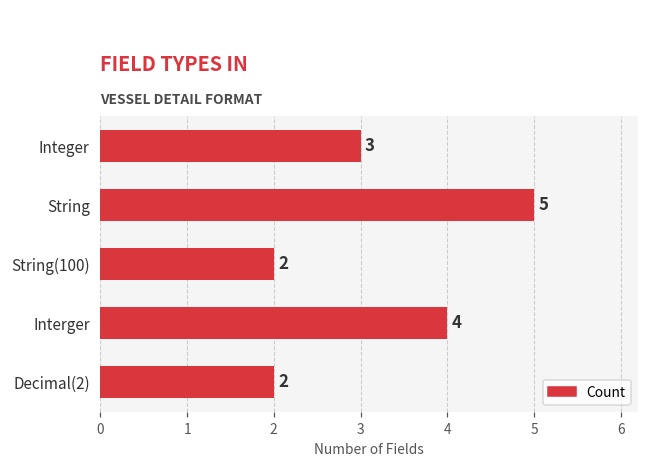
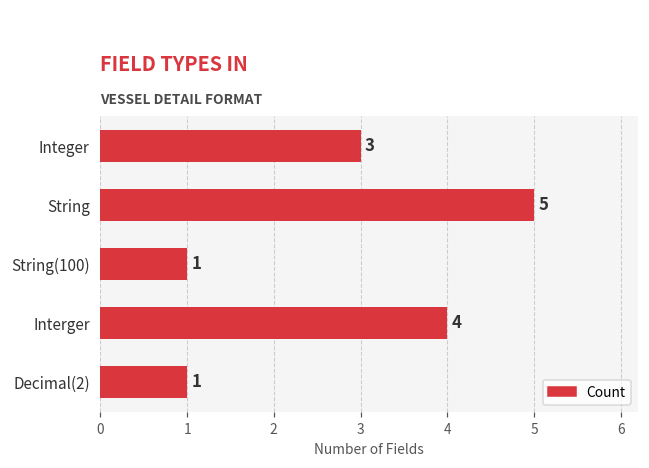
String(100): 2 -> 1
Decimal(2): 2 -> 1
